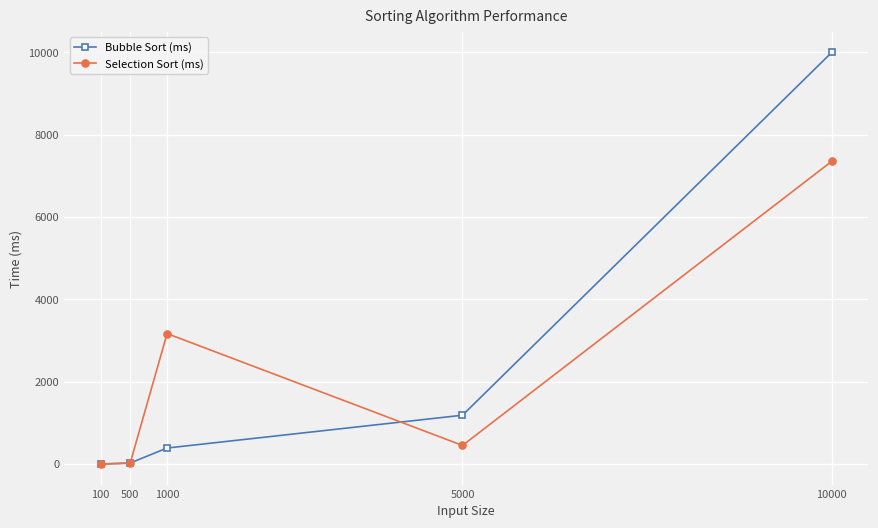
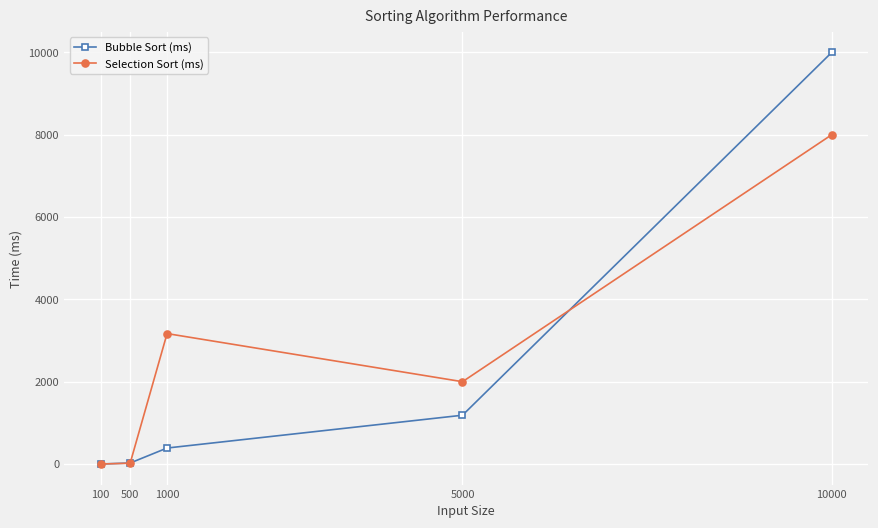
Selection Sort (ms), 5000: 500 -> 2000
Selection Sort (ms), 10000: 7400 -> 8000
